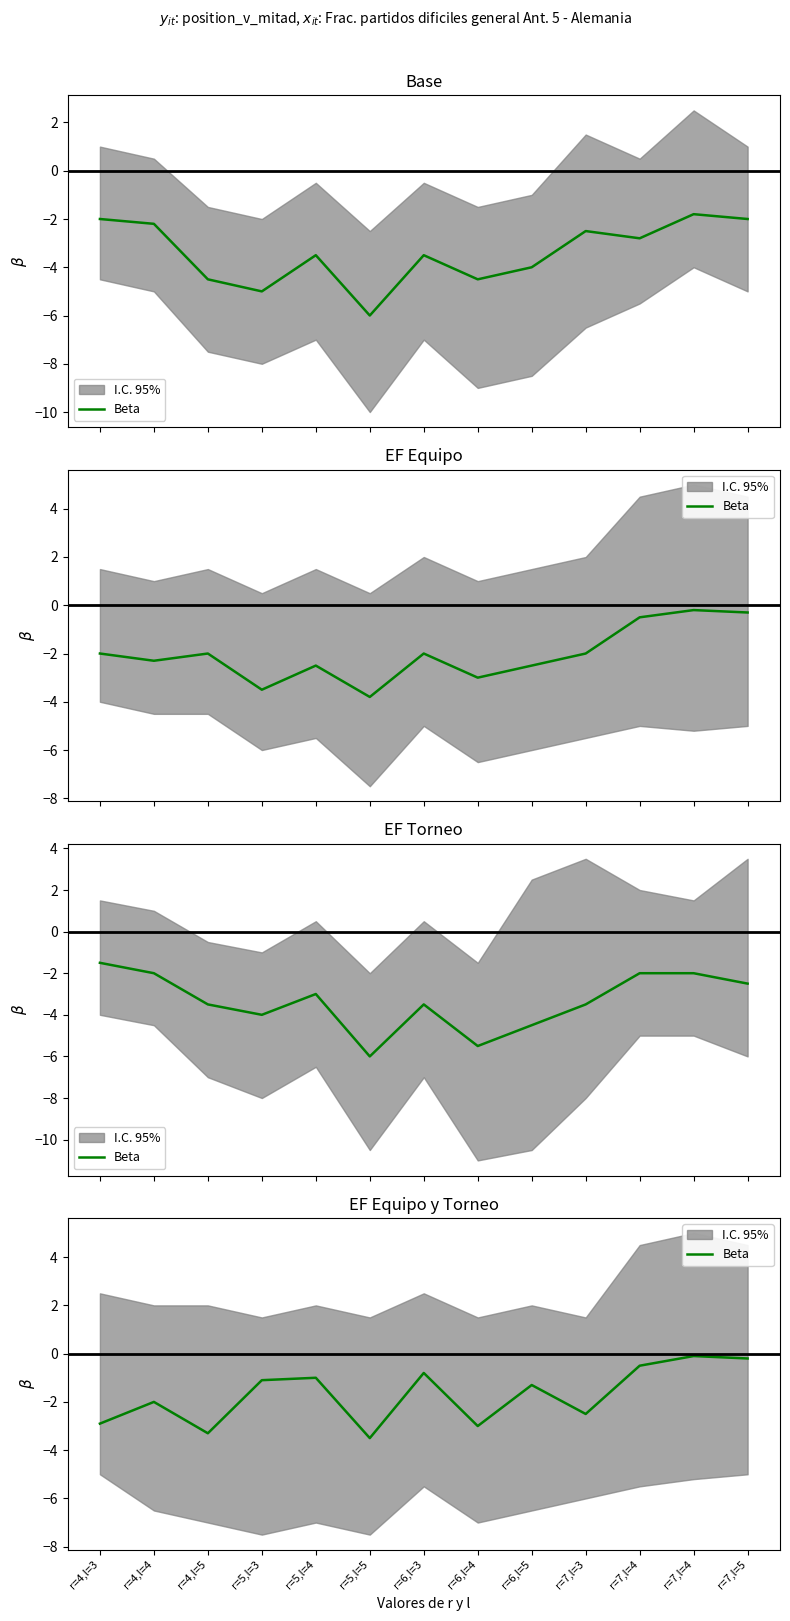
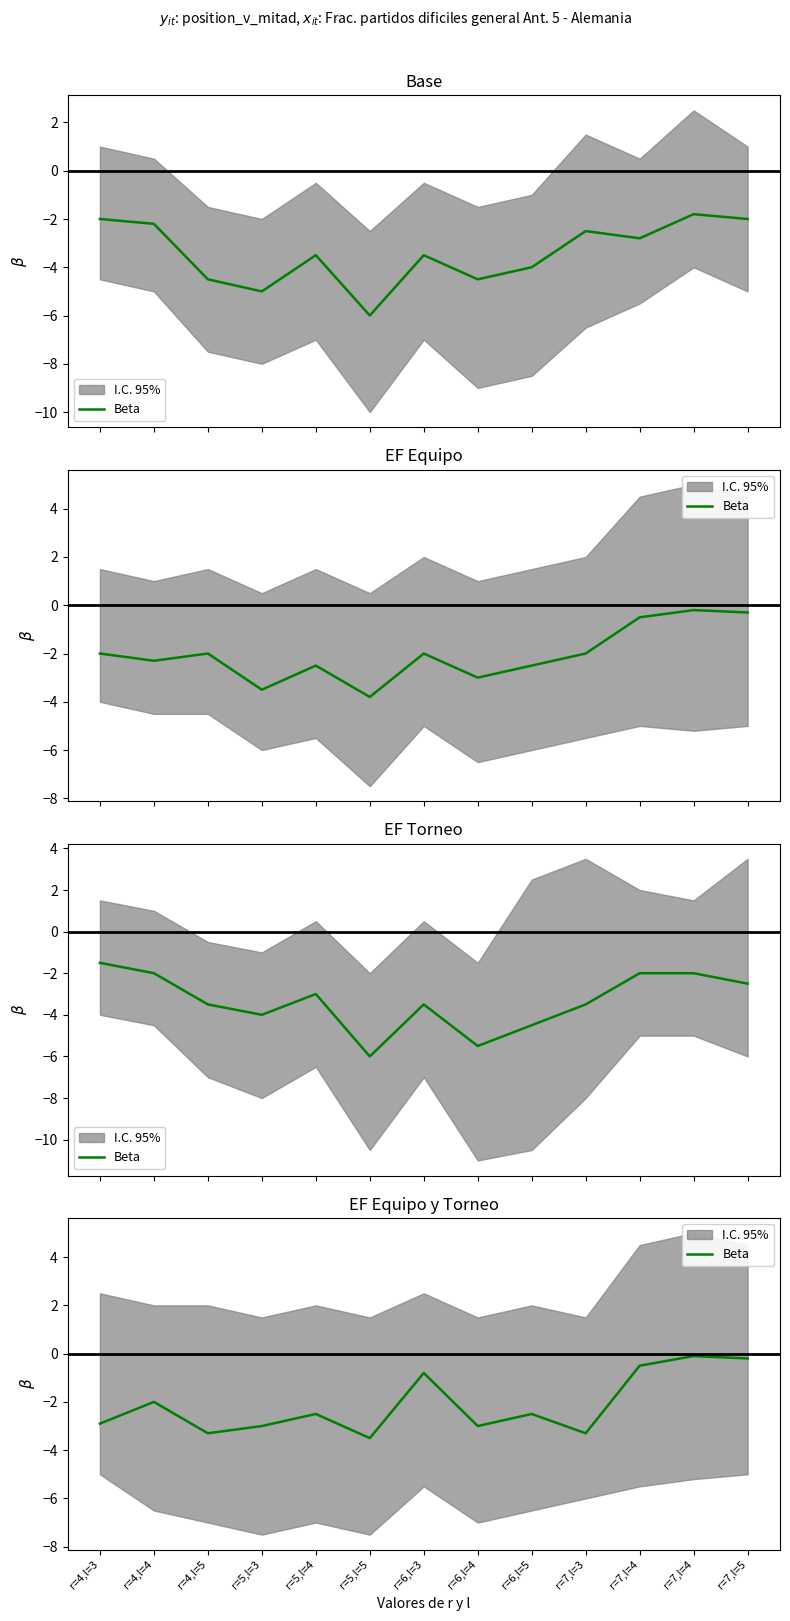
EF Equipo y Torneo, Beta, r=5,l=3: -1.1 -> -3.0
EF Equipo y Torneo, Beta, r=5,l=4: -1.0 -> -2.5
EF Equipo y Torneo, Beta, r=6,l=5: -1.3 -> -2.5
EF Equipo y Torneo, Beta, r=7,l=3: -2.5 -> -3.3
